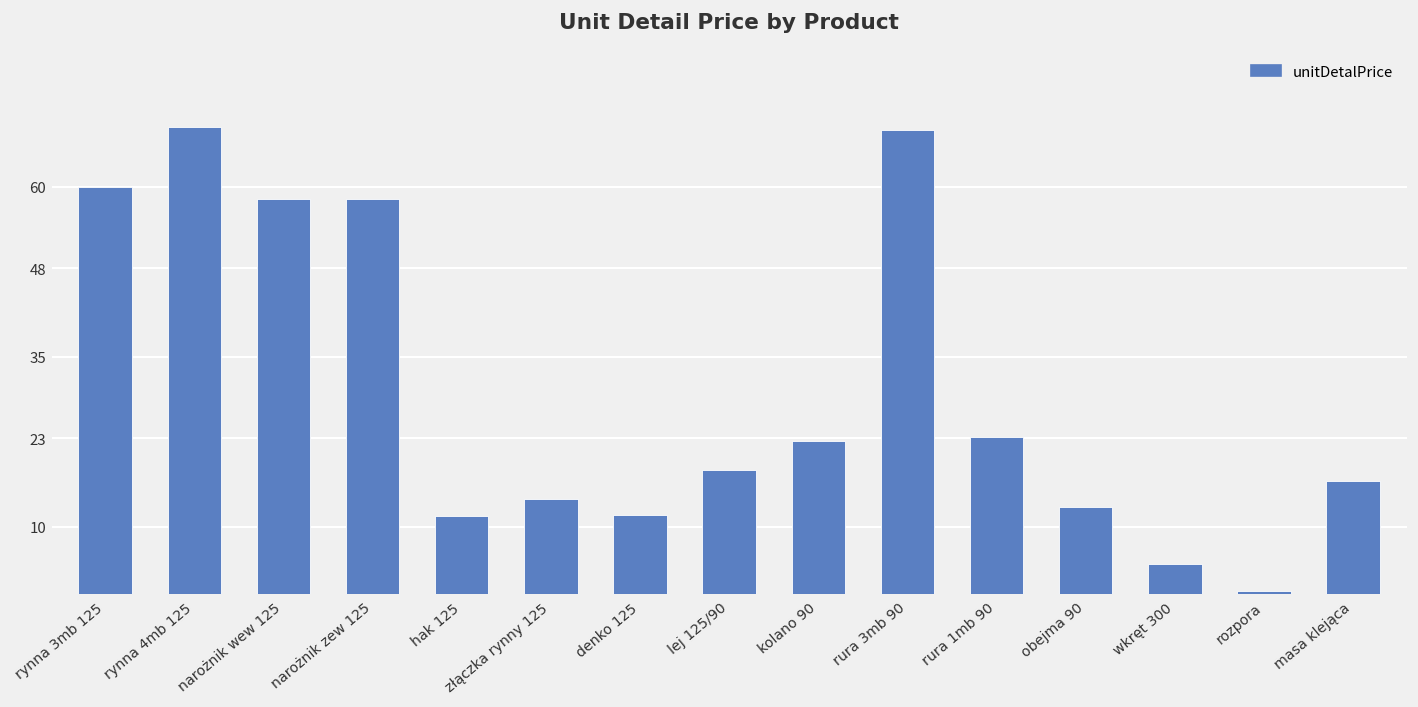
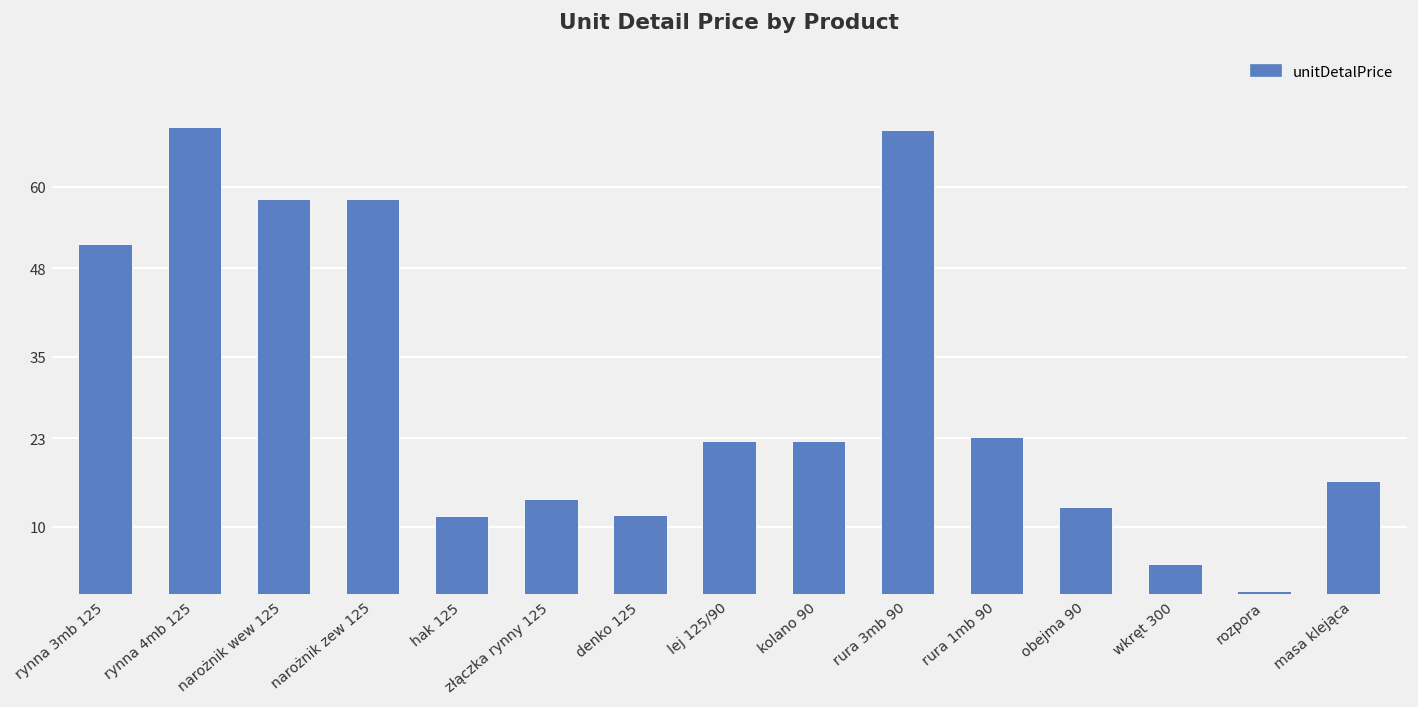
rynna 3mb 125: 60 -> 52
lej 125/90: 18 -> 23
